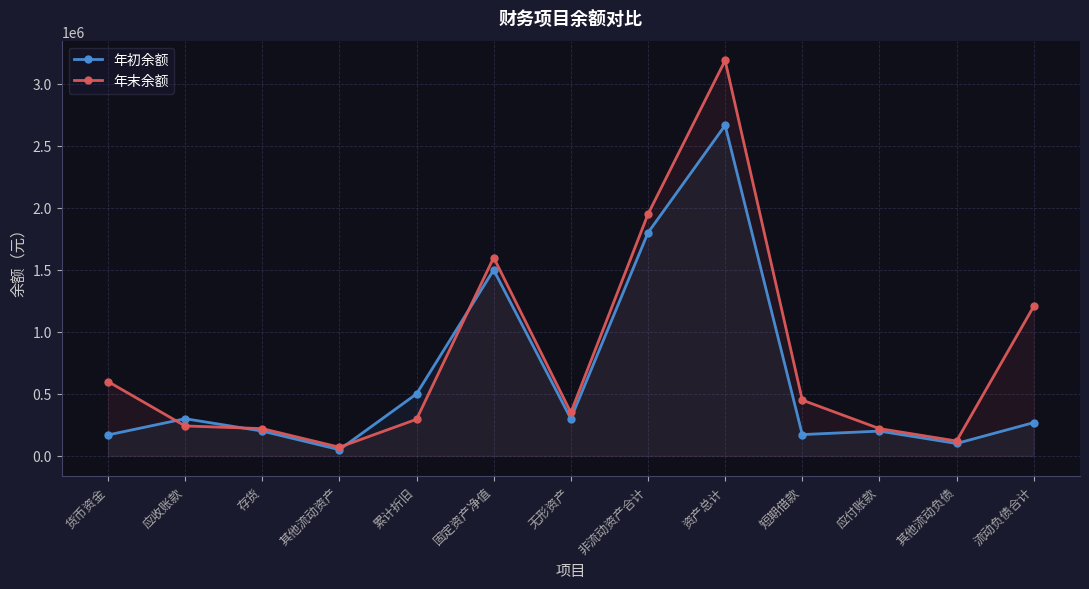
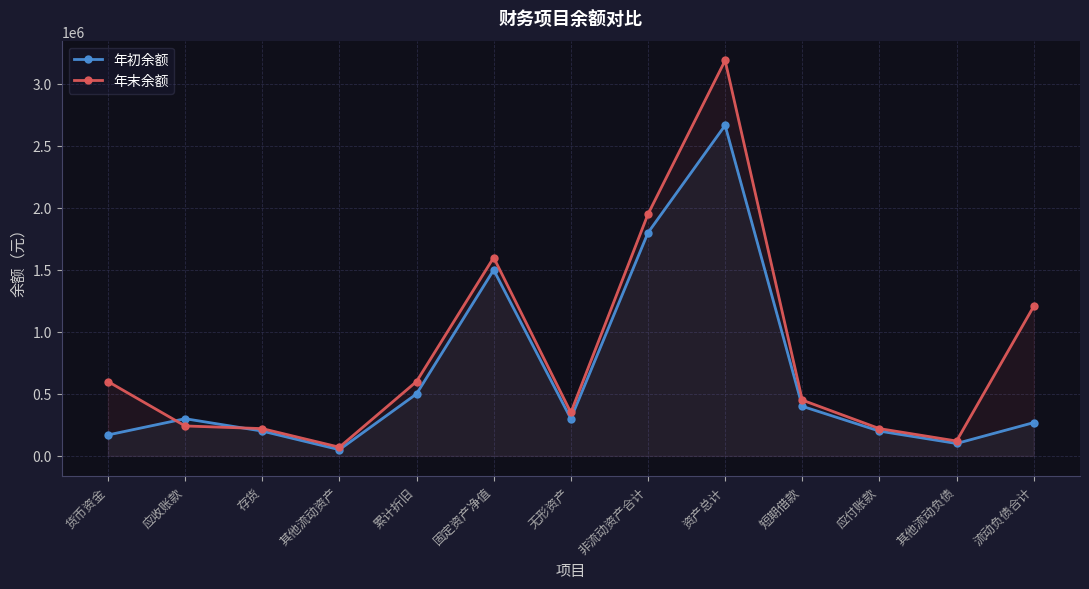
年末余额, 累计折旧: 300000 -> 600000
年初余额, 短期借款: 170000 -> 400000
